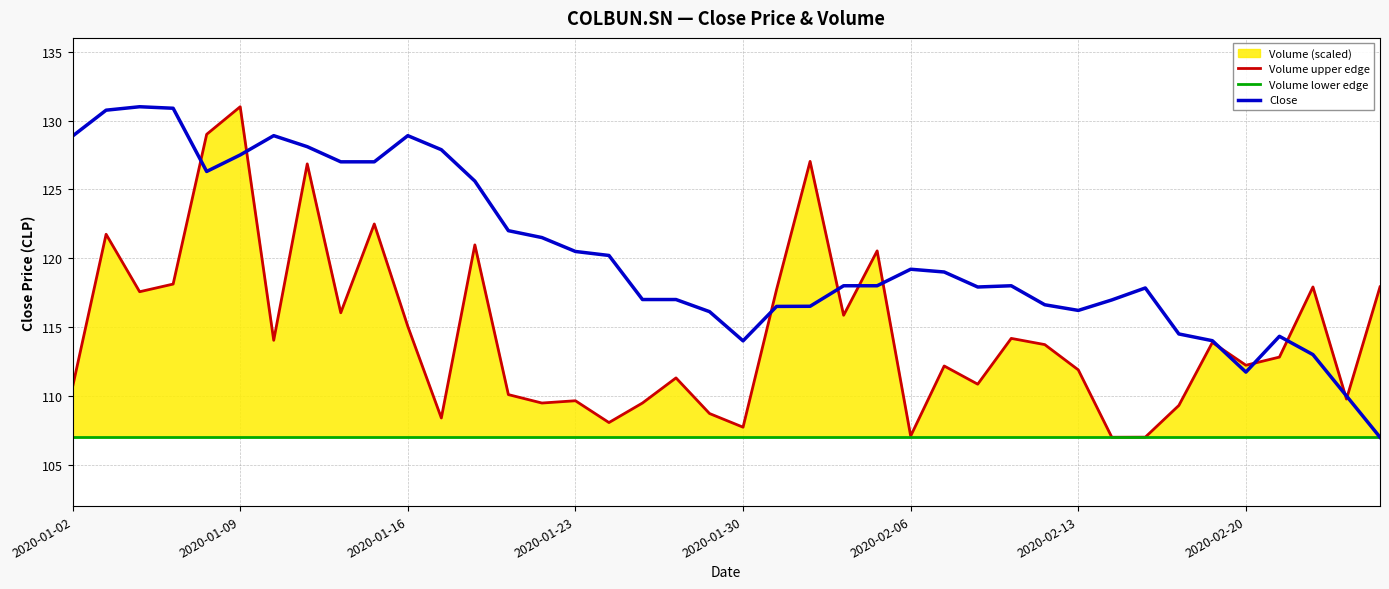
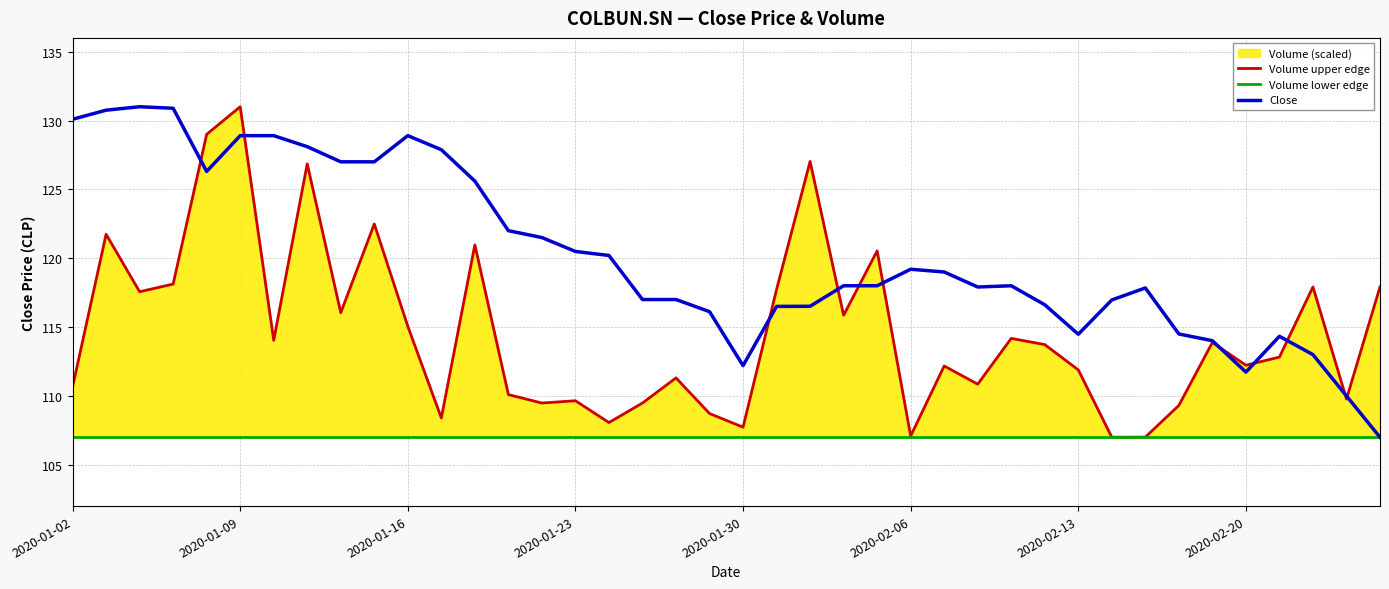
Close, 2020-01-02: 128.9 -> 130.1
Close, 2020-01-09: 127.5 -> 128.9
Close, 2020-01-30: 114.0 -> 112.2
Close, 2020-02-13: 116.2 -> 114.5
